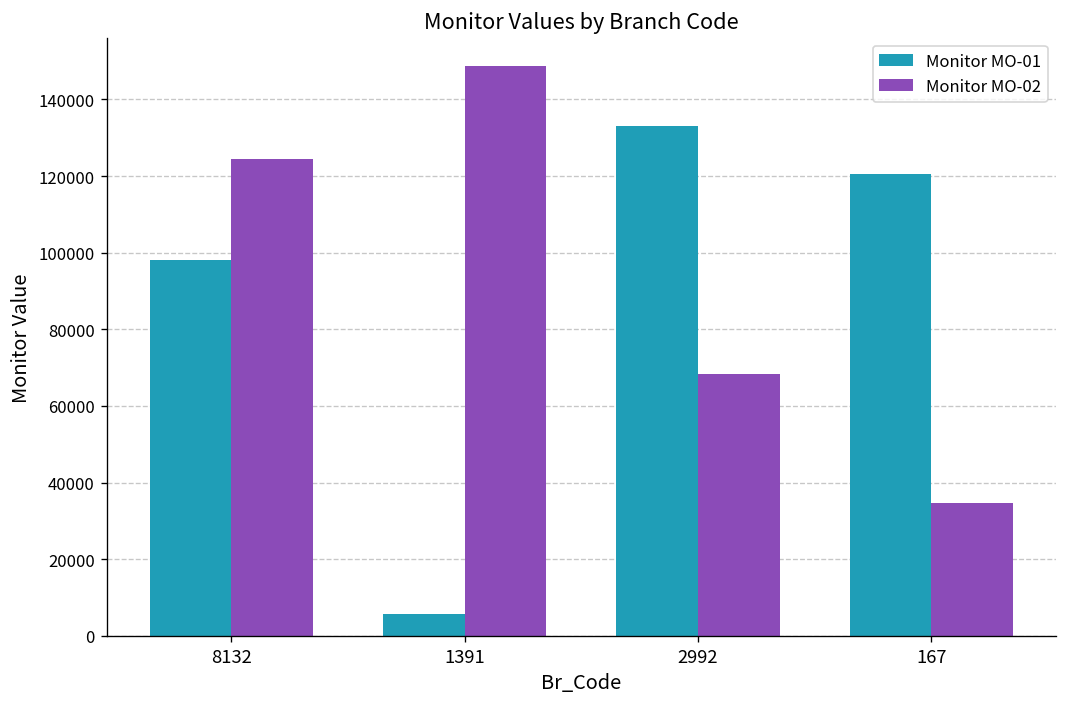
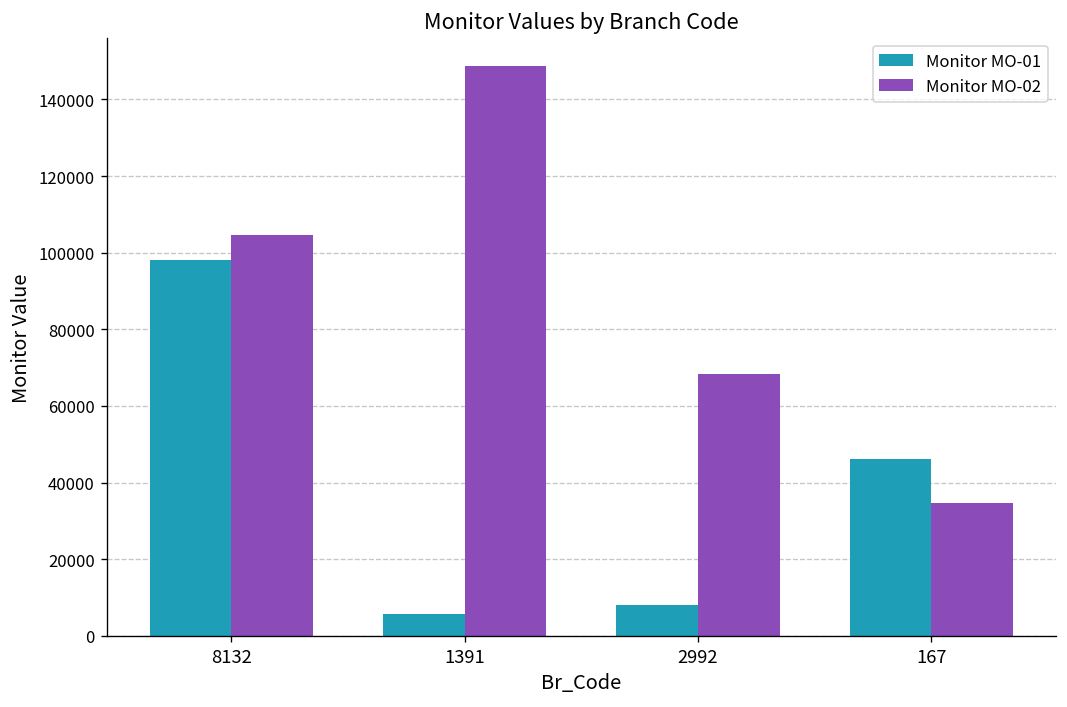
Monitor MO-02, 8132: 124000 -> 105000
Monitor MO-01, 2992: 133000 -> 8000
Monitor MO-01, 167: 121000 -> 46000
